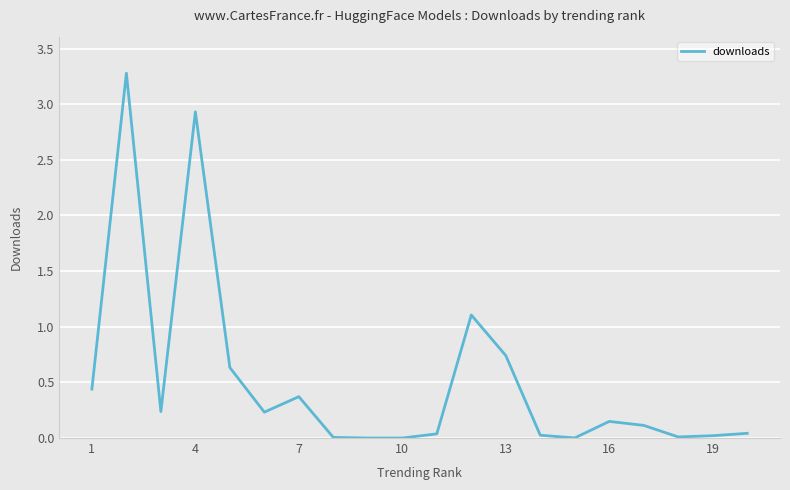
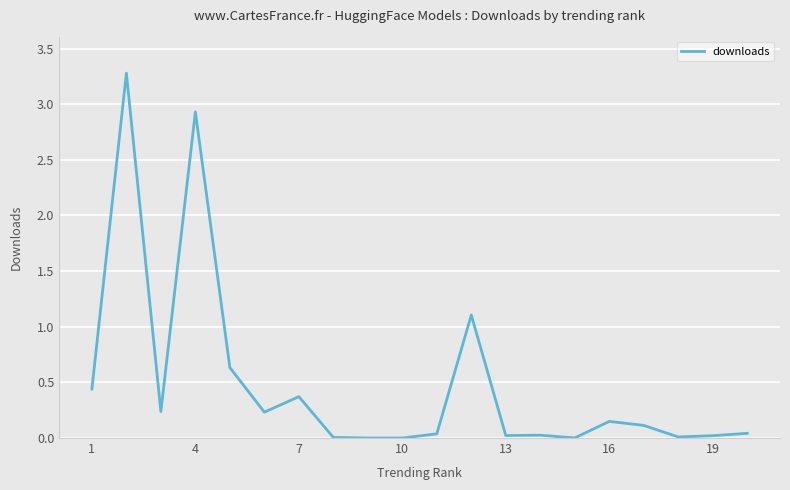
13: 0.74 -> 0.02
